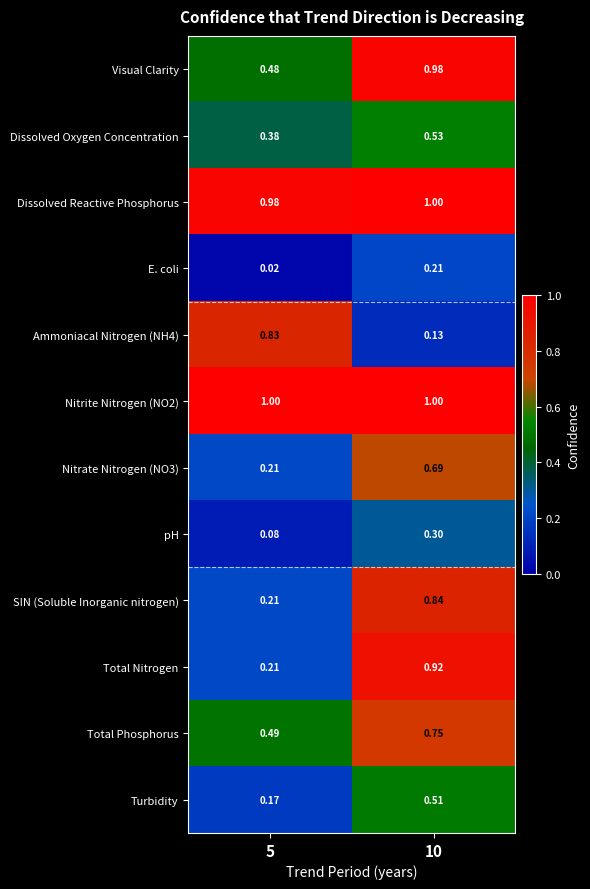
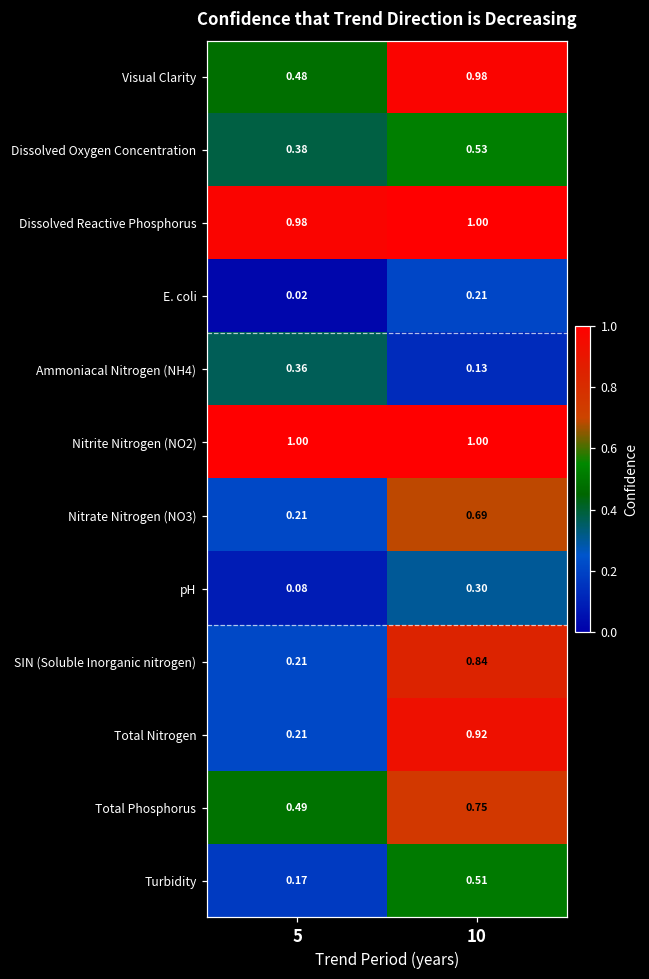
Ammoniacal Nitrogen (NH4), 5: 0.83 -> 0.36
